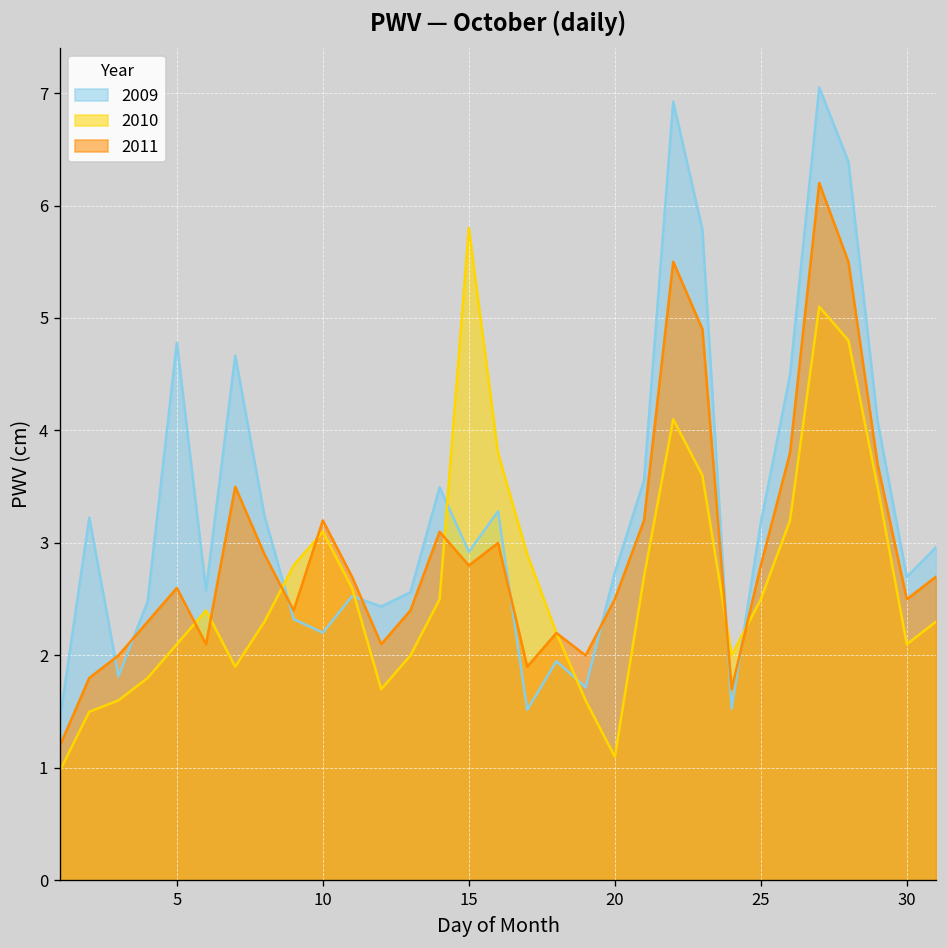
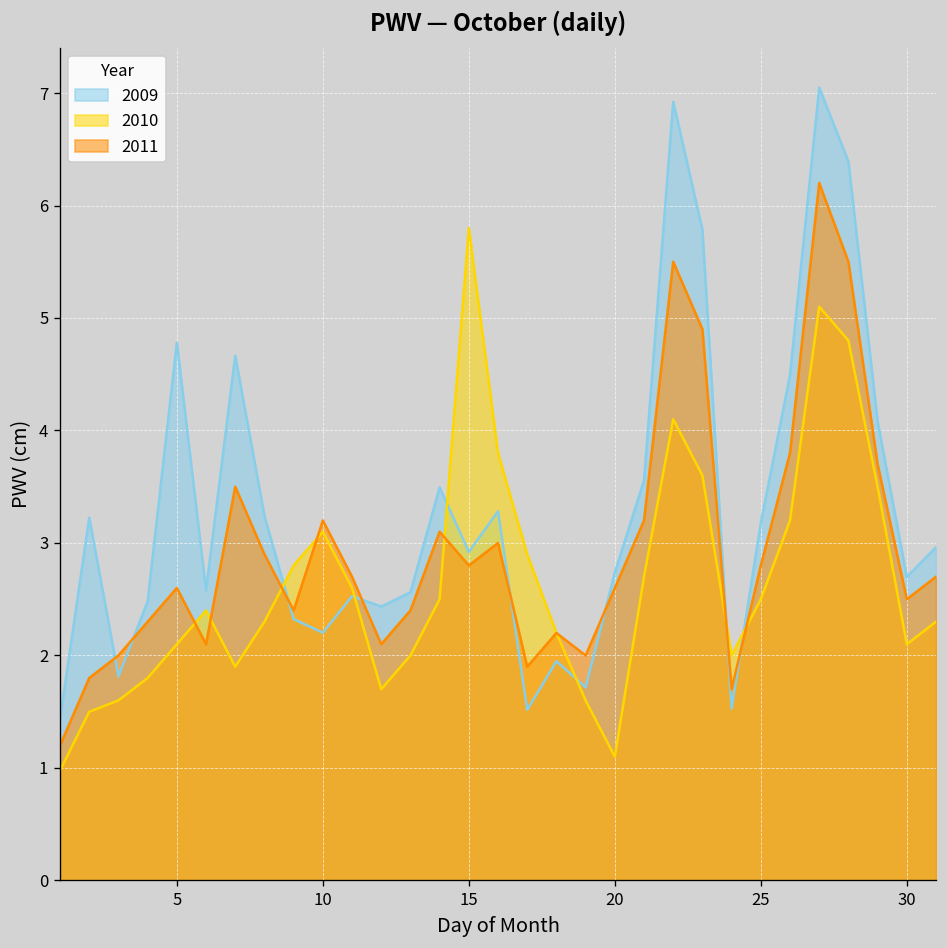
2011, 20: 2.5 -> 2.6
